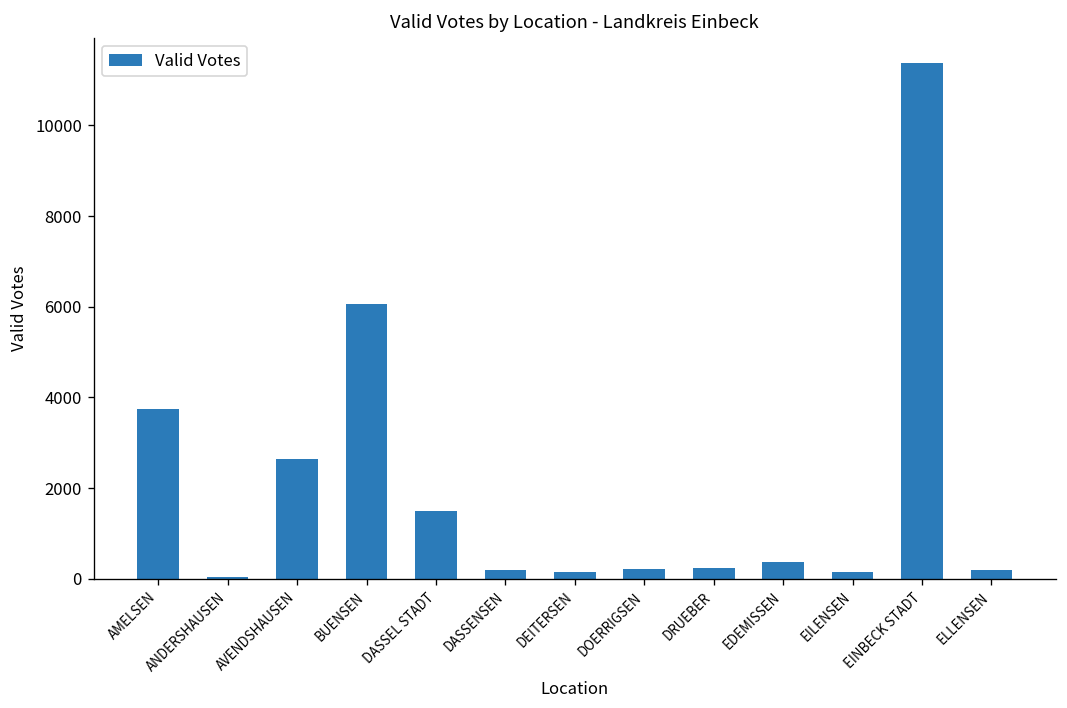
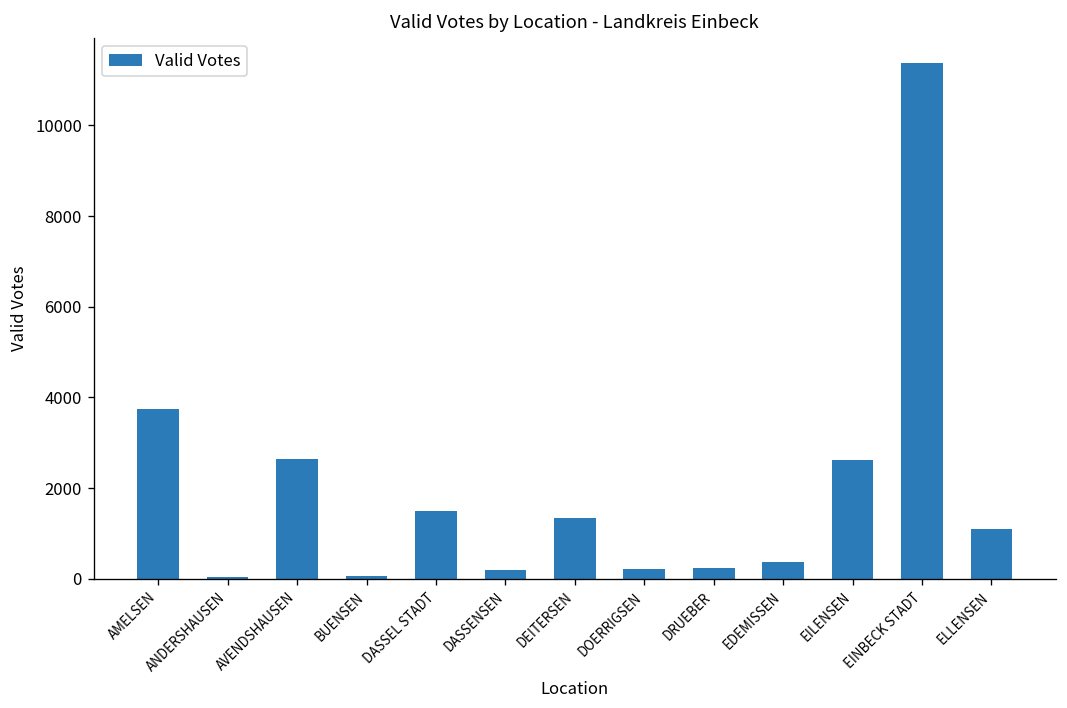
BUENSEN: 6100 -> 100
DEITERSEN: 100 -> 1300
EILENSEN: 100 -> 2600
ELLENSEN: 200 -> 1100
